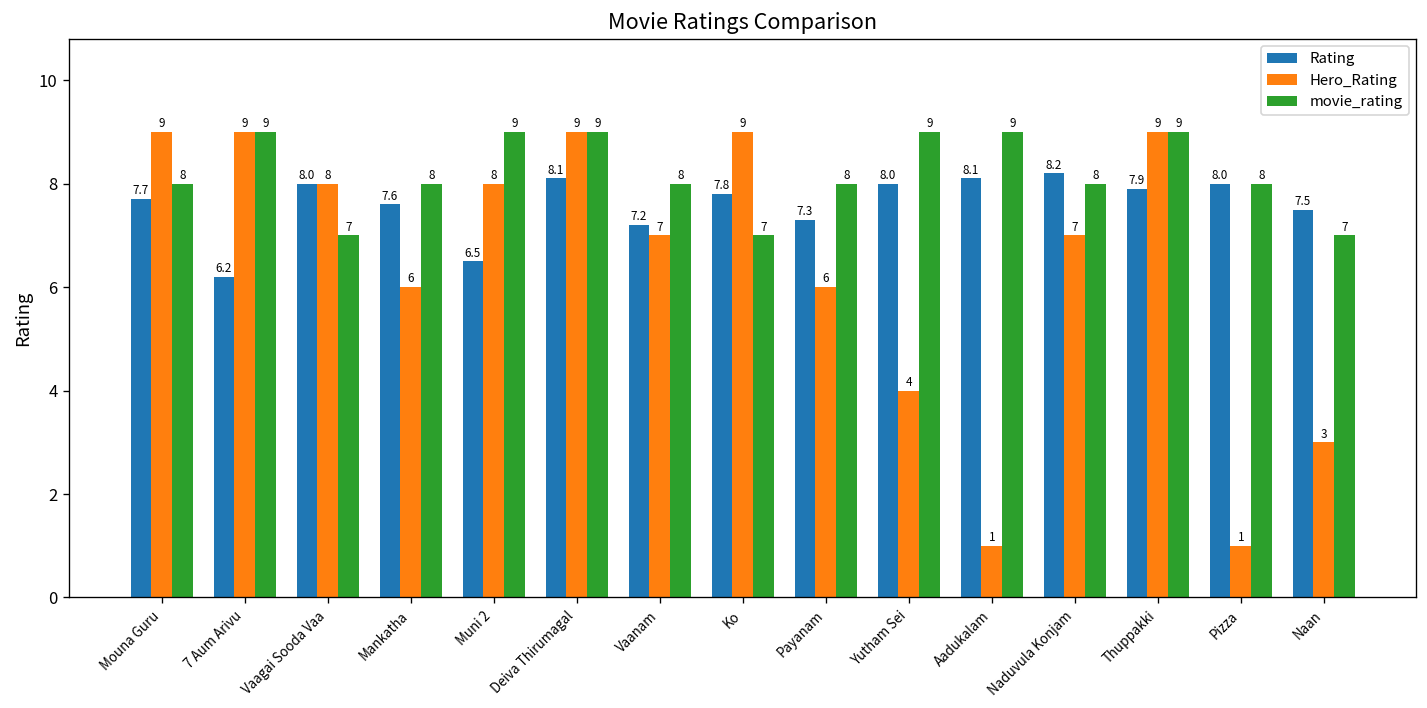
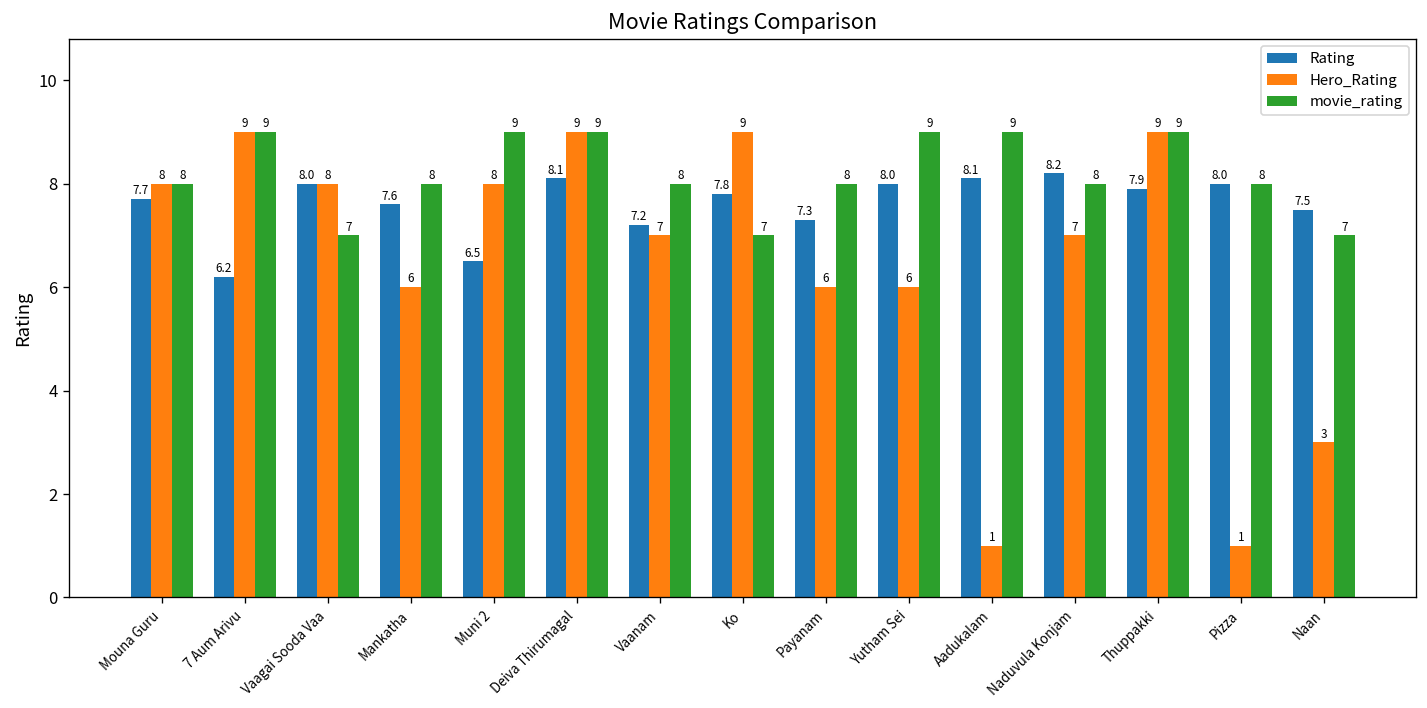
Hero_Rating, Mouna Guru: 9 -> 8
Hero_Rating, Yutham Sei: 4 -> 6
